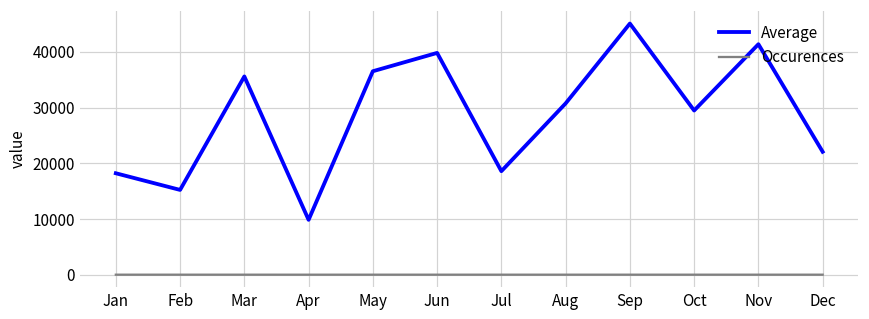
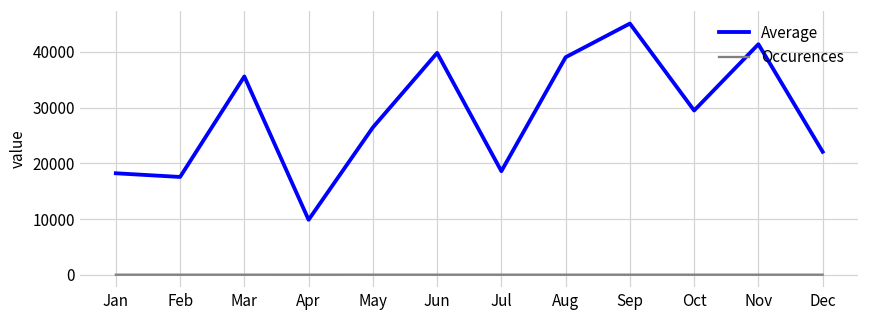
Average, Feb: 15000 -> 18000
Average, May: 37000 -> 26000
Average, Aug: 31000 -> 39000
